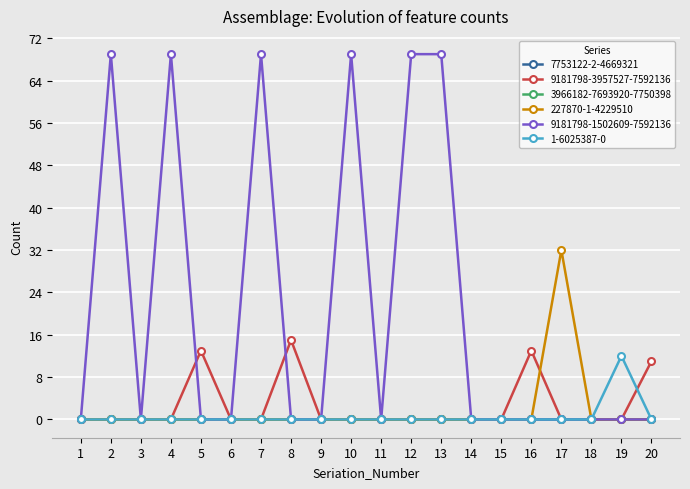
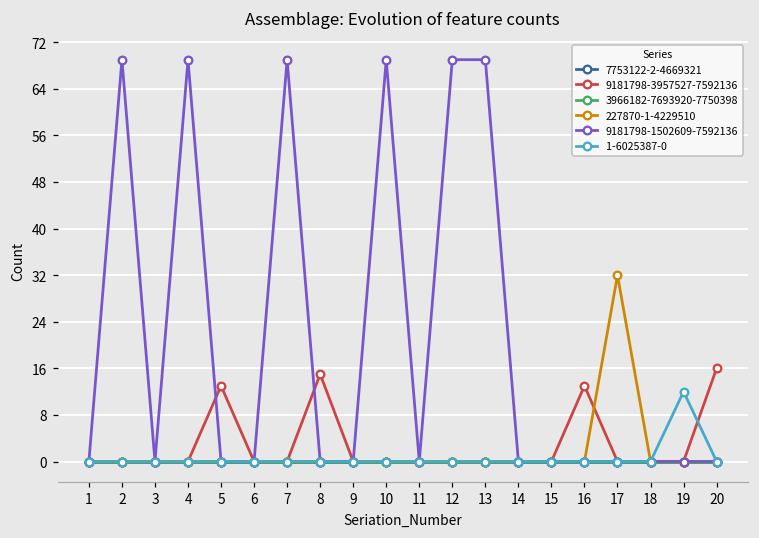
9181798-3957527-7592136, 20: 11 -> 16
